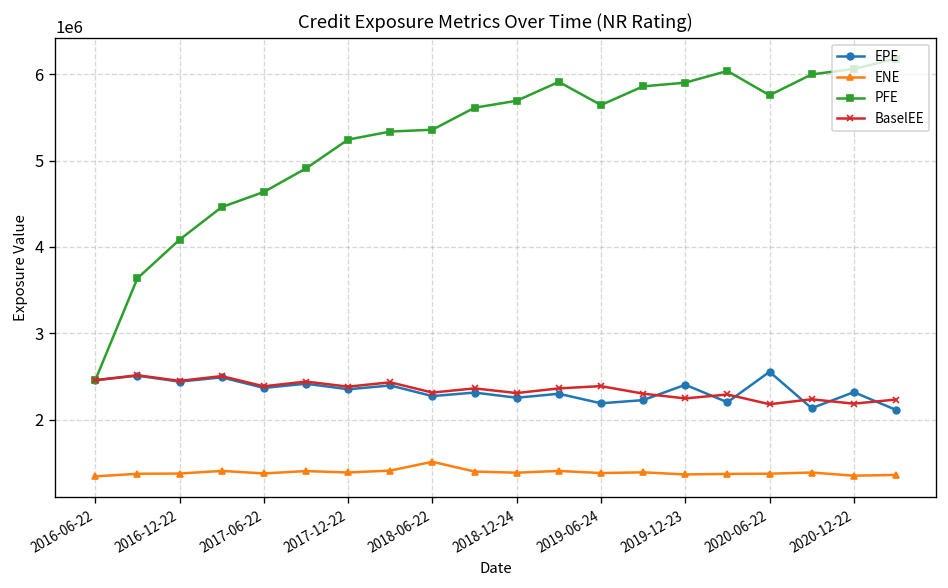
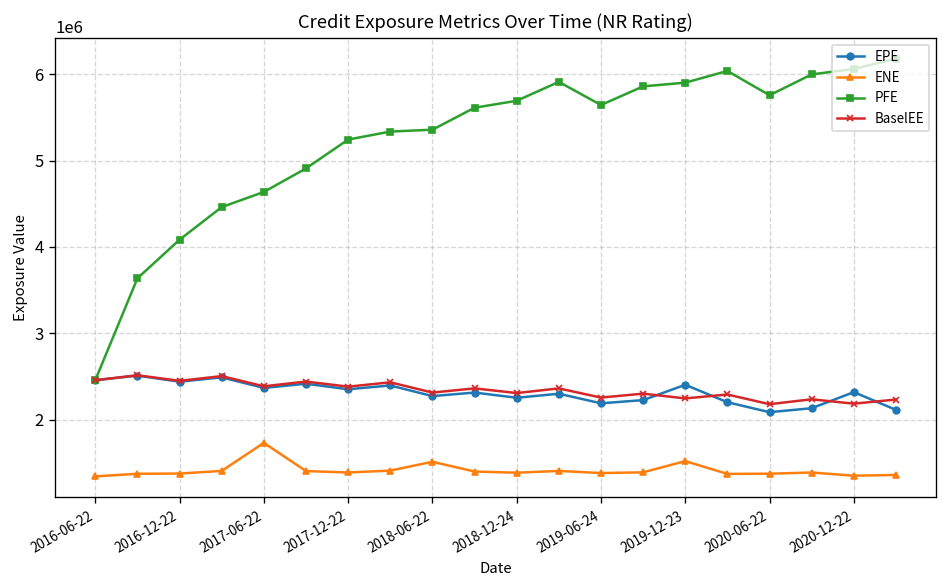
ENE, 2017-06-22: 1400000 -> 1700000
BaselEE, 2019-06-24: 2400000 -> 2300000
ENE, 2019-12-23: 1400000 -> 1500000
EPE, 2020-06-22: 2600000 -> 2100000
